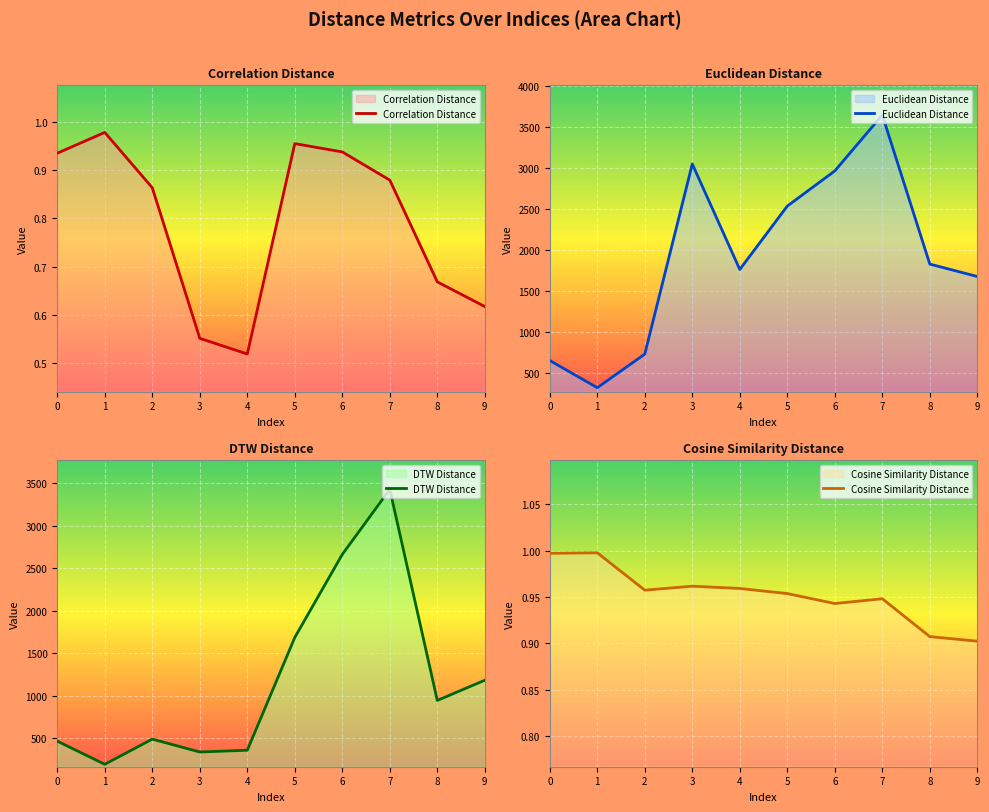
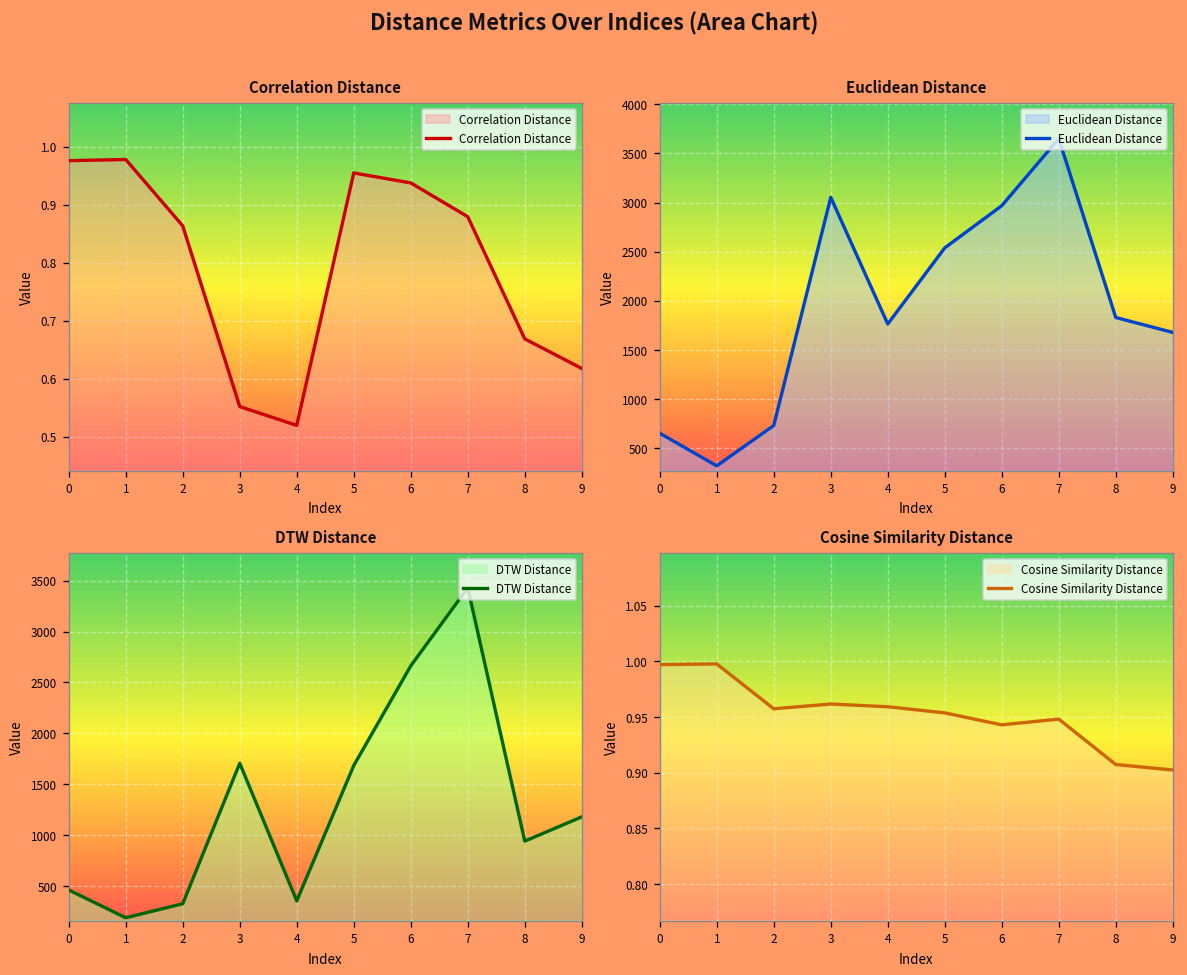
Correlation Distance, 0: 0.93 -> 0.98
DTW Distance, 2: 500 -> 300
DTW Distance, 3: 300 -> 1700
